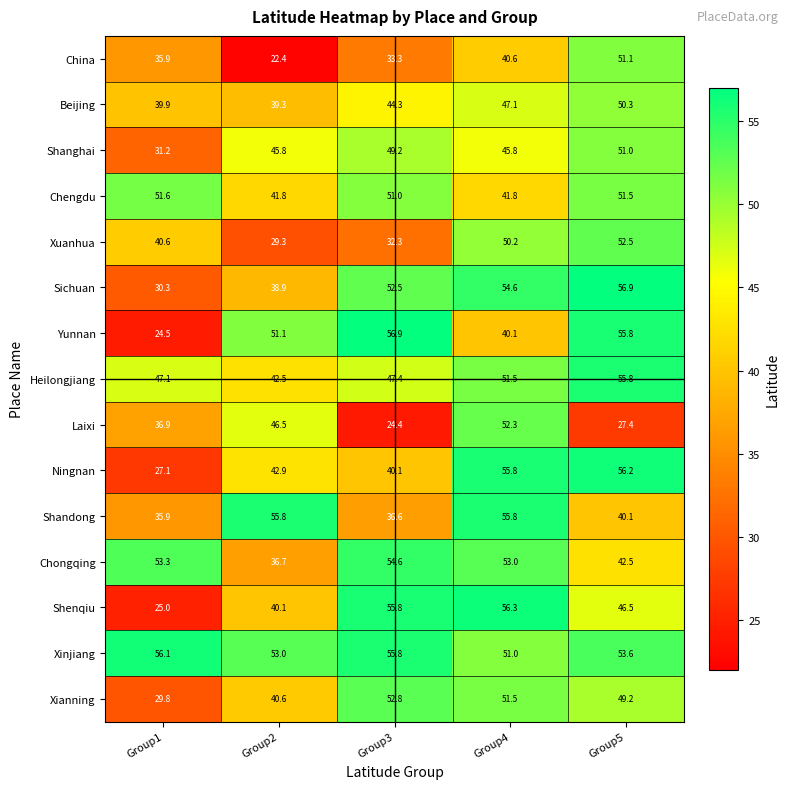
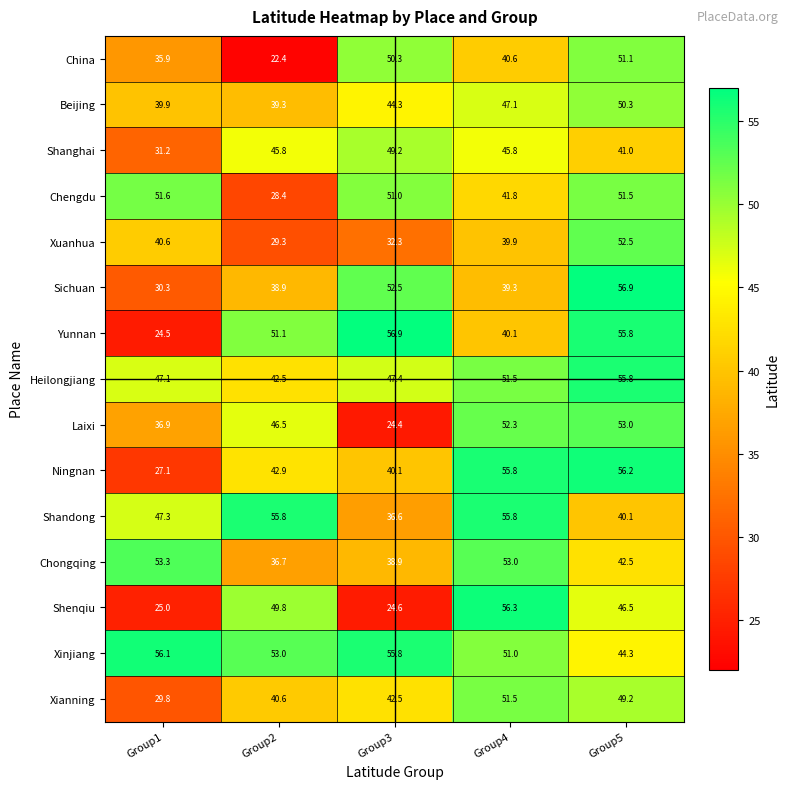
China, Group3: 33.3 -> 50.3
Shanghai, Group5: 51.0 -> 41.0
Chengdu, Group2: 41.8 -> 28.4
Xuanhua, Group4: 50.2 -> 39.9
Sichuan, Group4: 54.6 -> 39.3
Laixi, Group5: 27.4 -> 53.0
Shandong, Group1: 35.9 -> 47.3
Chongqing, Group3: 54.6 -> 38.9
Shenqiu, Group2: 40.1 -> 49.8
Shenqiu, Group3: 55.8 -> 24.6
Xinjiang, Group5: 53.6 -> 44.3
Xianning, Group3: 52.8 -> 42.5
